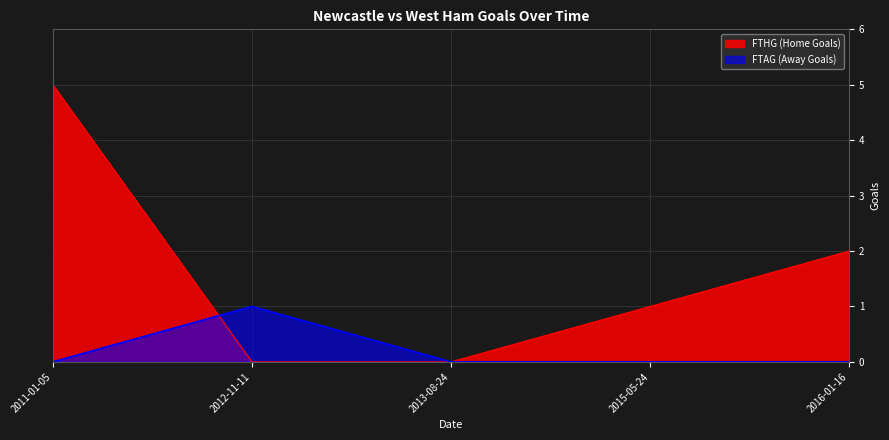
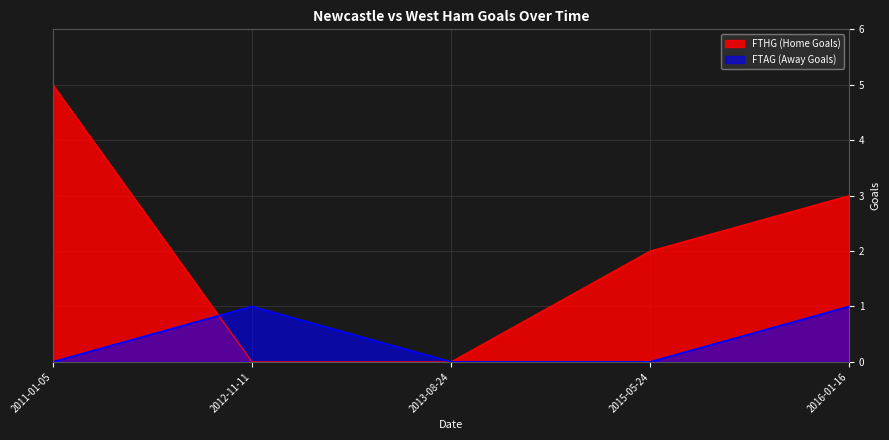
FTHG (Home Goals), 2015-05-24: 1 -> 2
FTHG (Home Goals), 2016-01-16: 2 -> 3
FTAG (Away Goals), 2016-01-16: 0 -> 1
